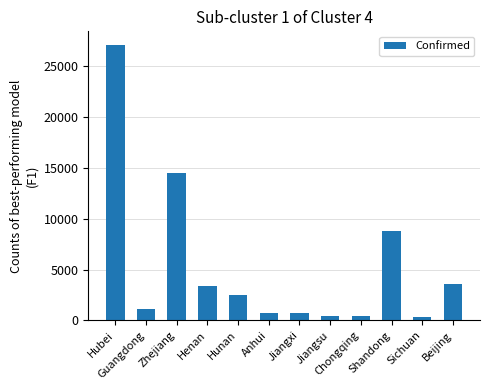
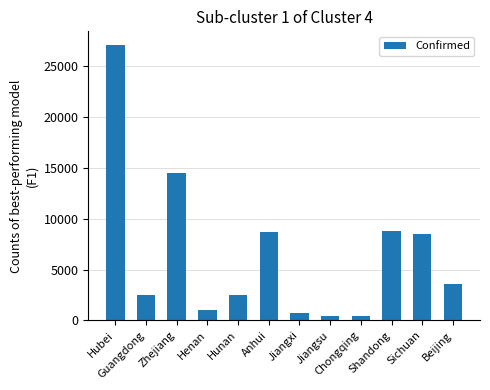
Guangdong: 1100 -> 2500
Henan: 3400 -> 1000
Anhui: 800 -> 8700
Sichuan: 400 -> 8500
